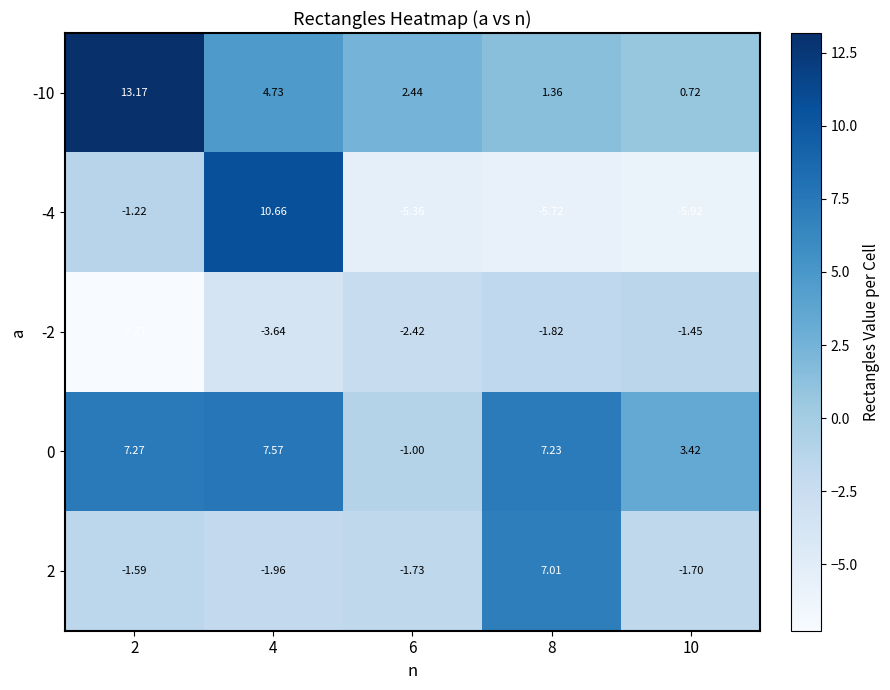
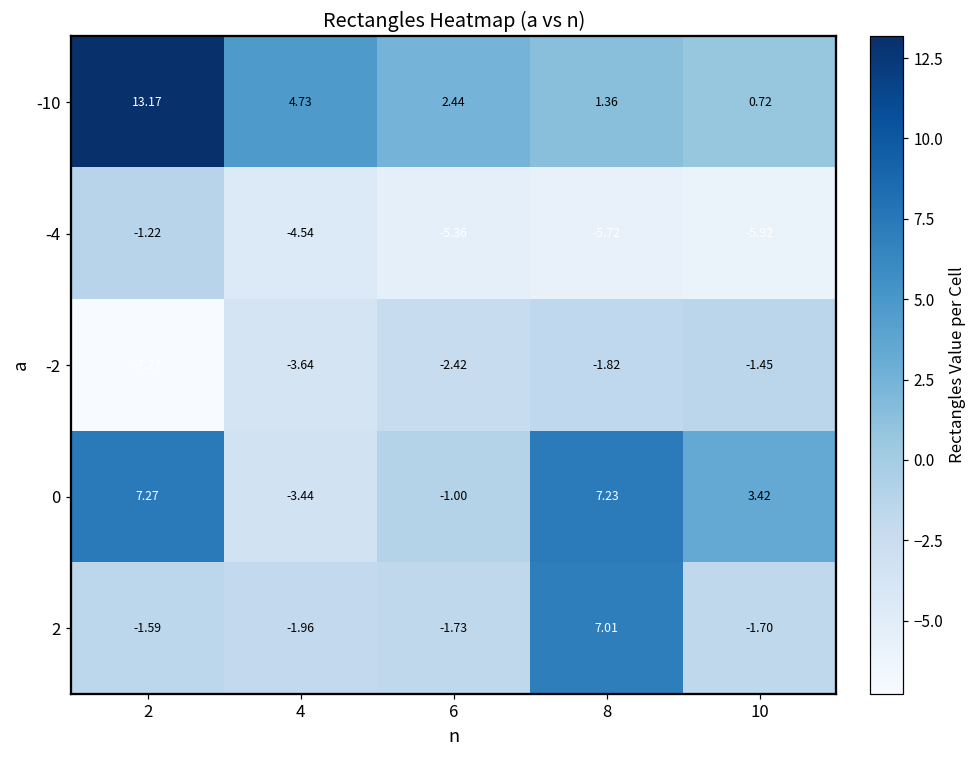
-4, 4: 10.66 -> -4.54
0, 4: 7.57 -> -3.44
